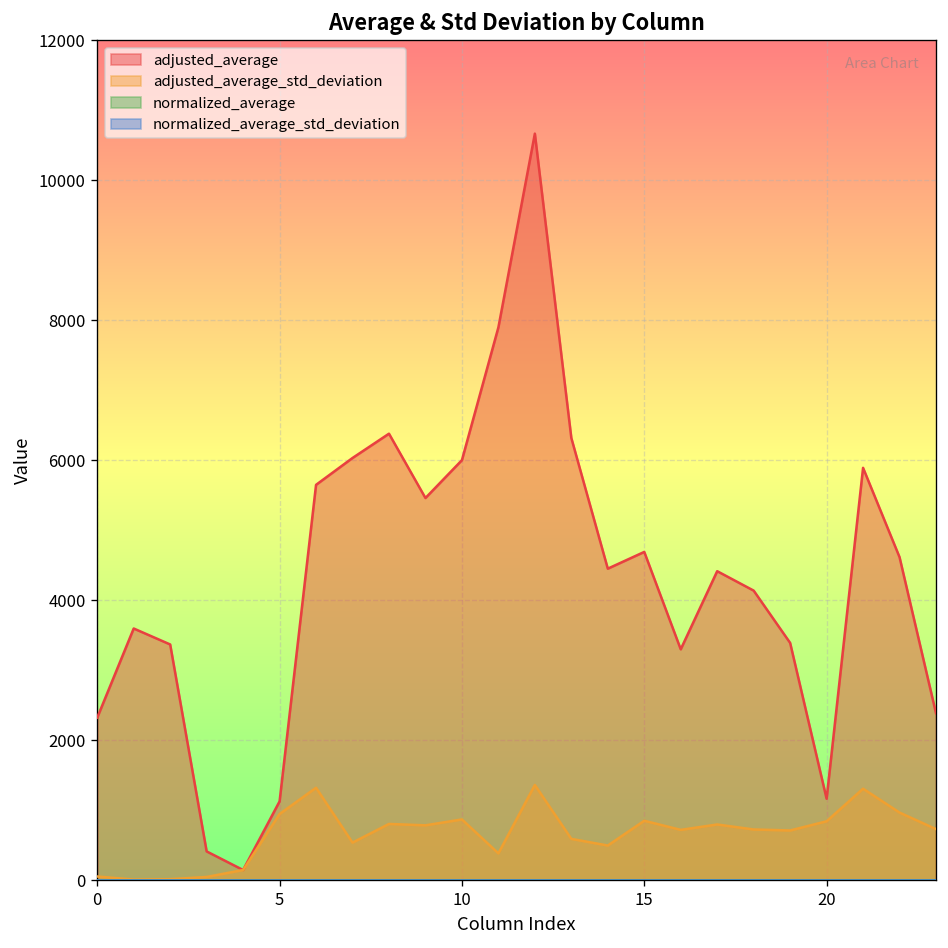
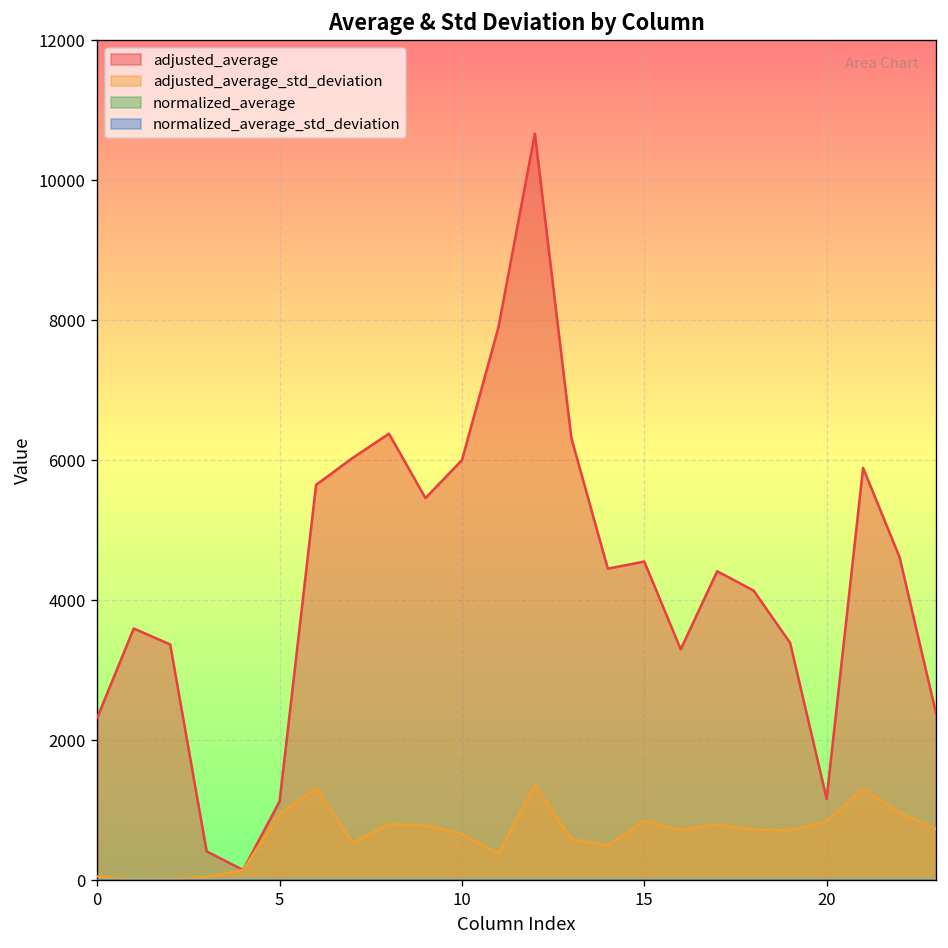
adjusted_average_std_deviation, 10: 900 -> 700
adjusted_average, 15: 4700 -> 4600
